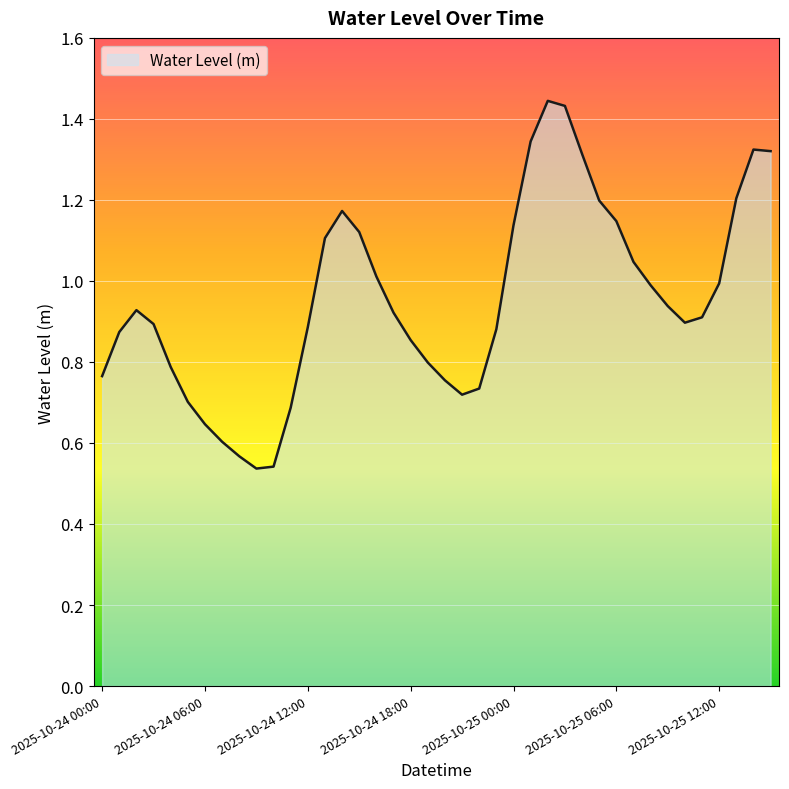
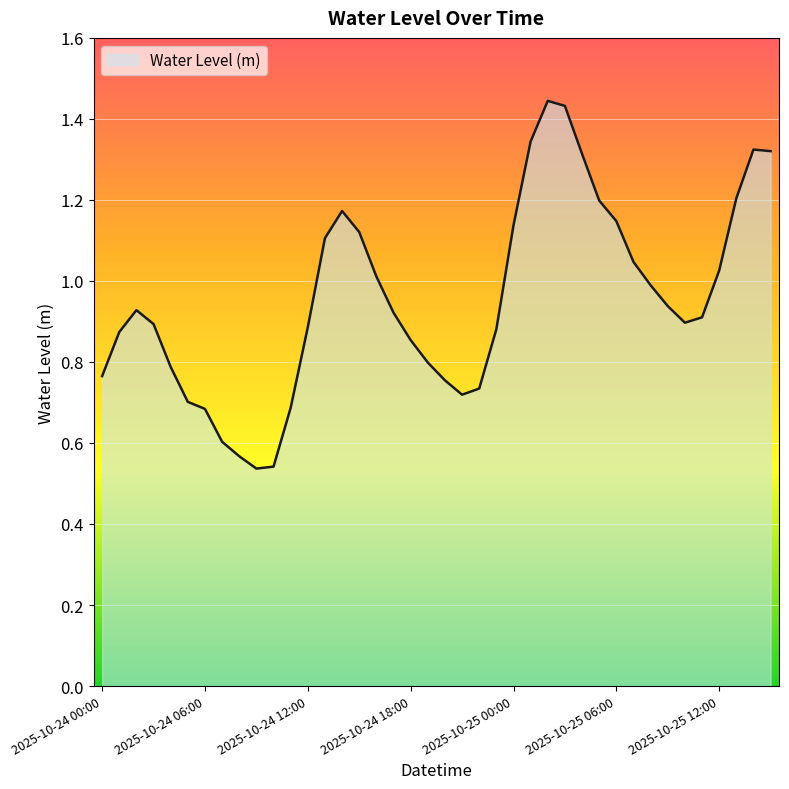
2025-10-24 06:00: 0.65 -> 0.68
2025-10-25 12:00: 0.99 -> 1.03
